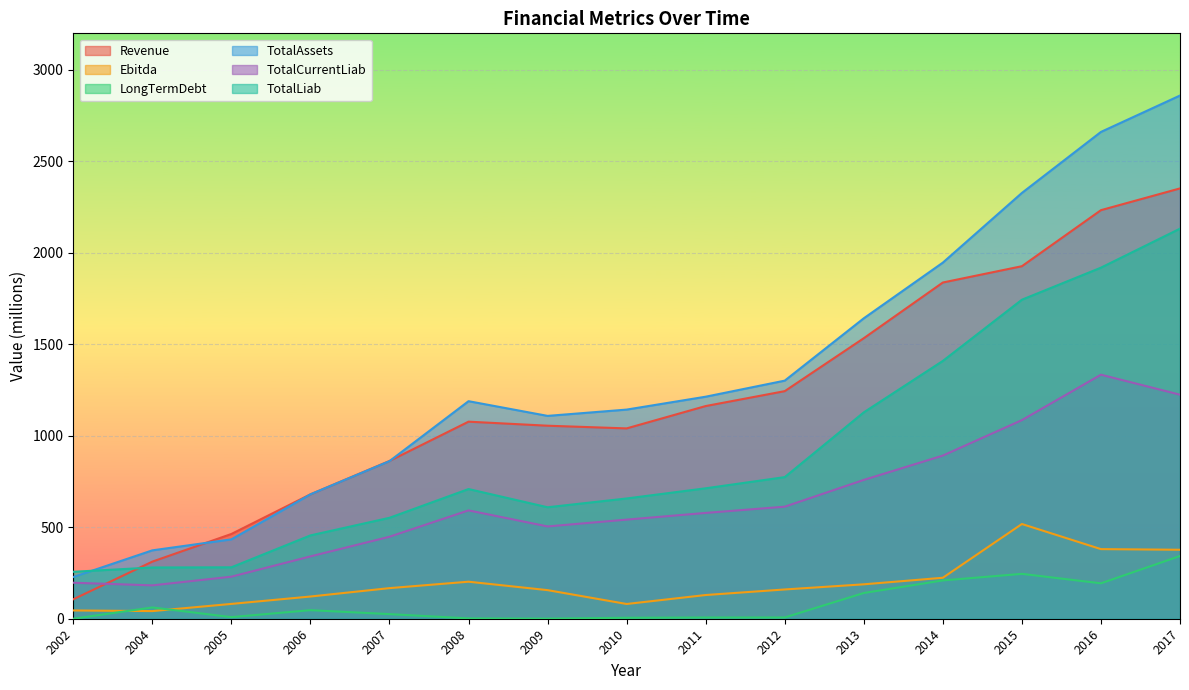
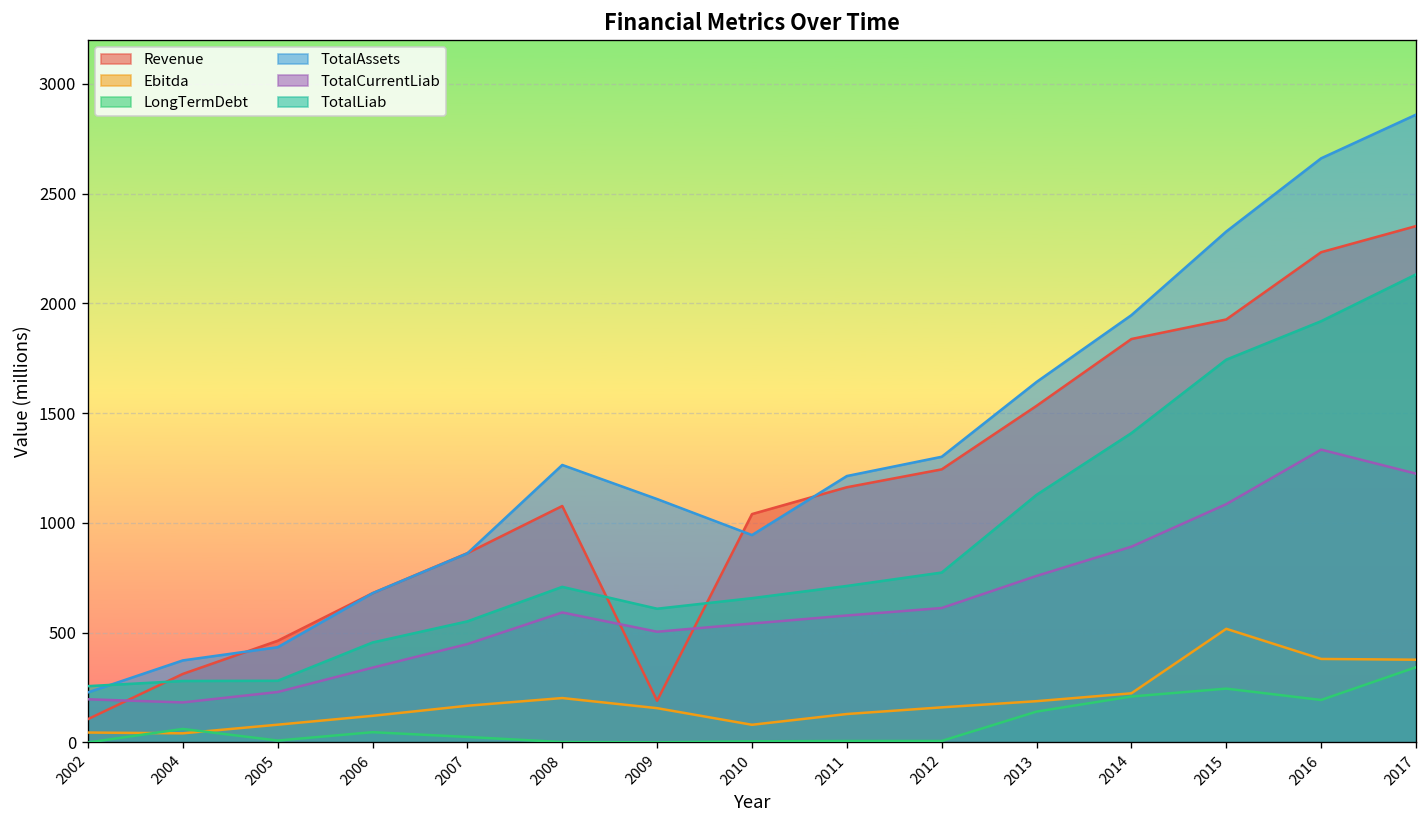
TotalAssets, 2008: 1190 -> 1260
Revenue, 2009: 1060 -> 190
TotalAssets, 2010: 1140 -> 940
